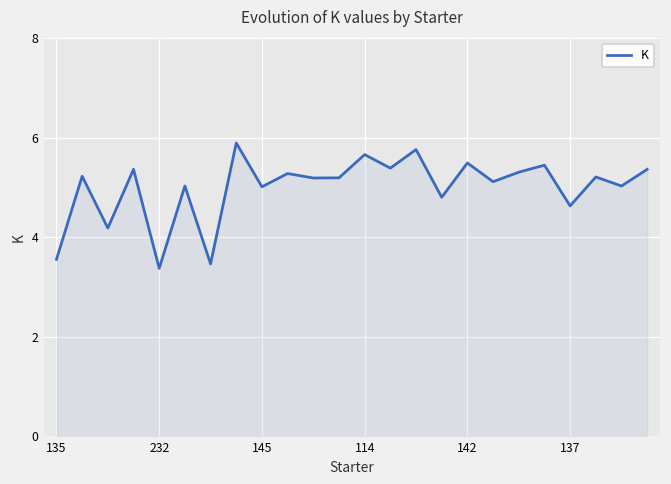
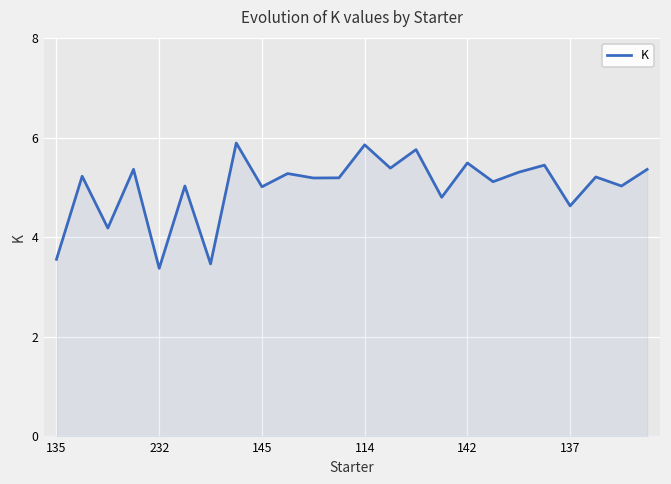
114: 5.7 -> 5.9
